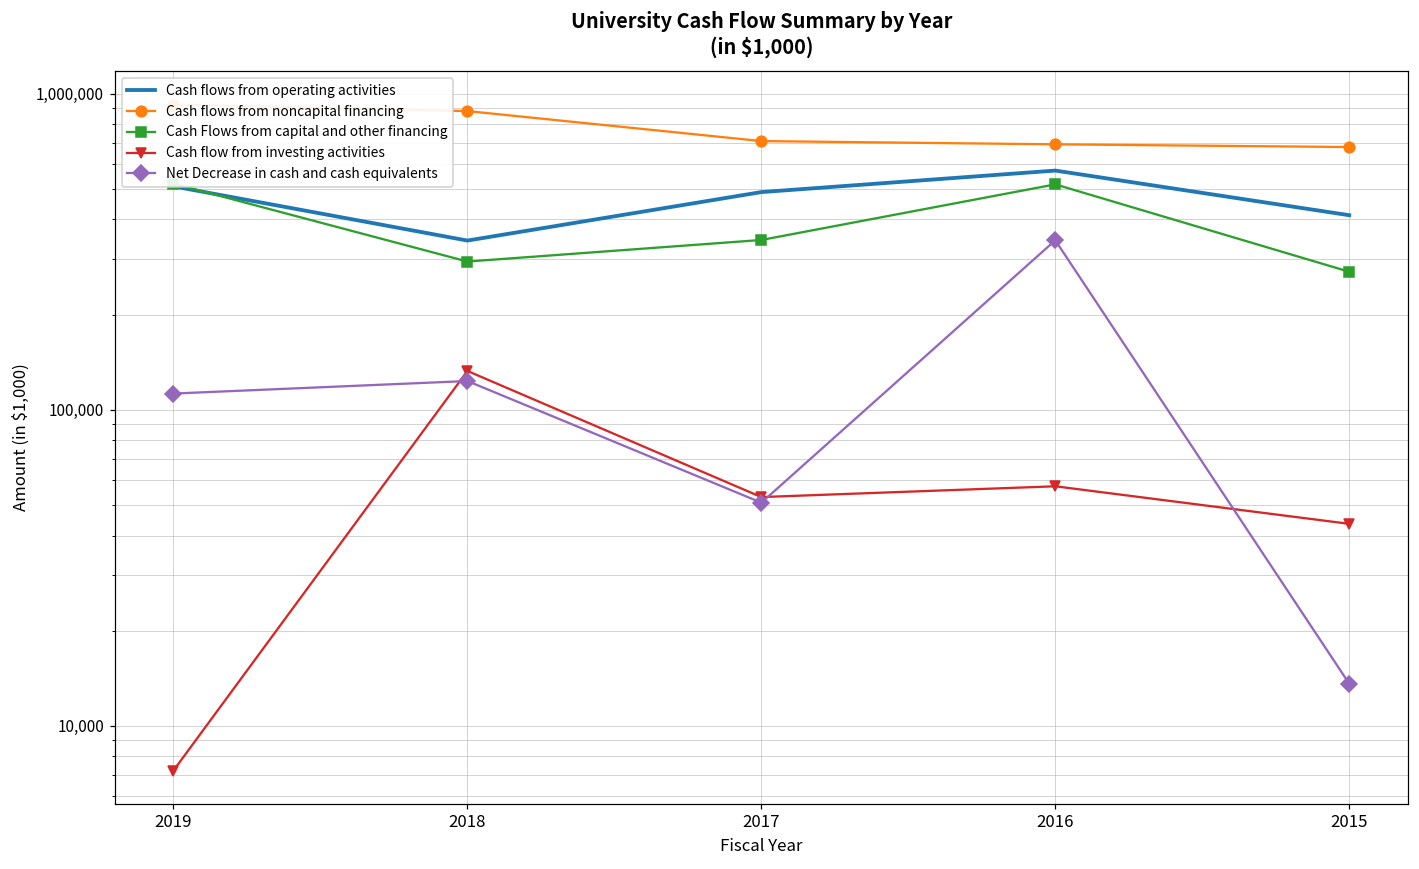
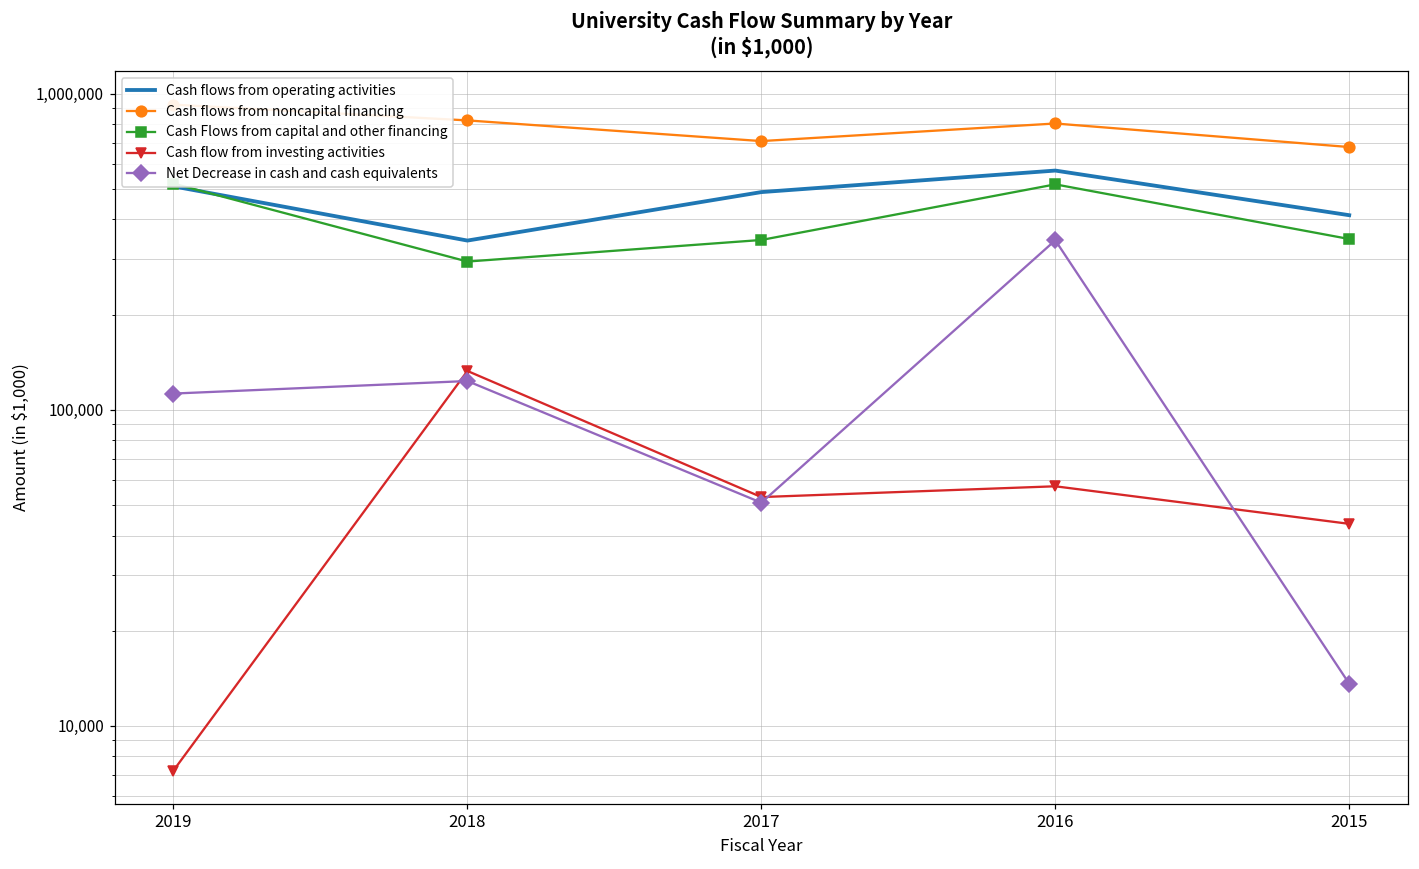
Cash flows from noncapital financing, 2018: 880,000 -> 820,000
Cash flows from noncapital financing, 2016: 690,000 -> 800,000
Cash Flows from capital and other financing, 2015: 270,000 -> 350,000
